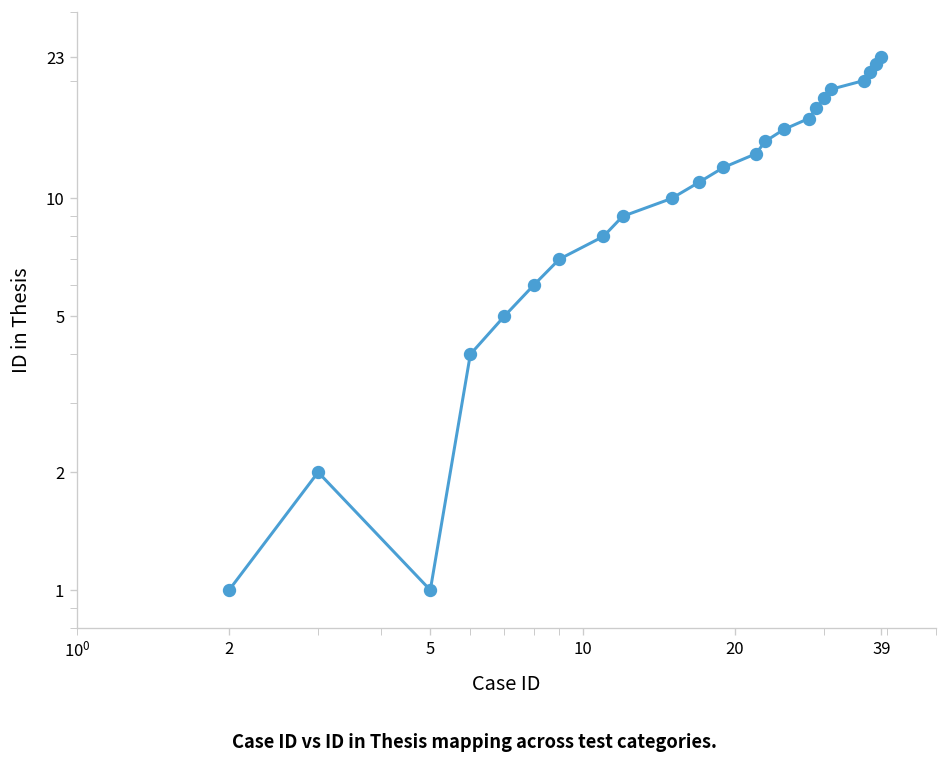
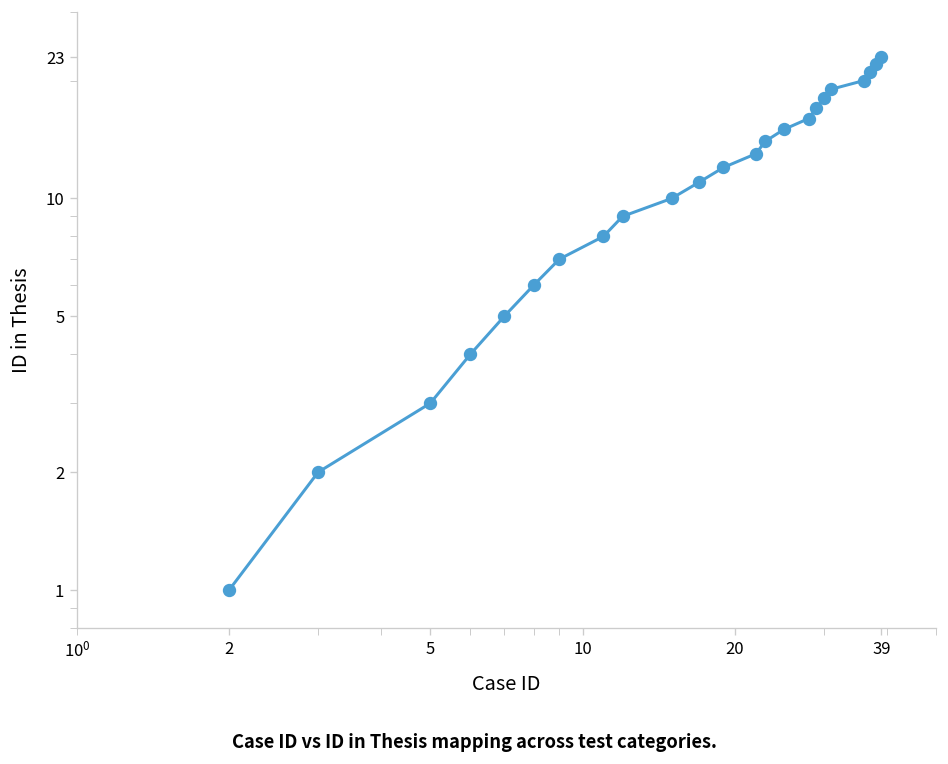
5: 1 -> 3
